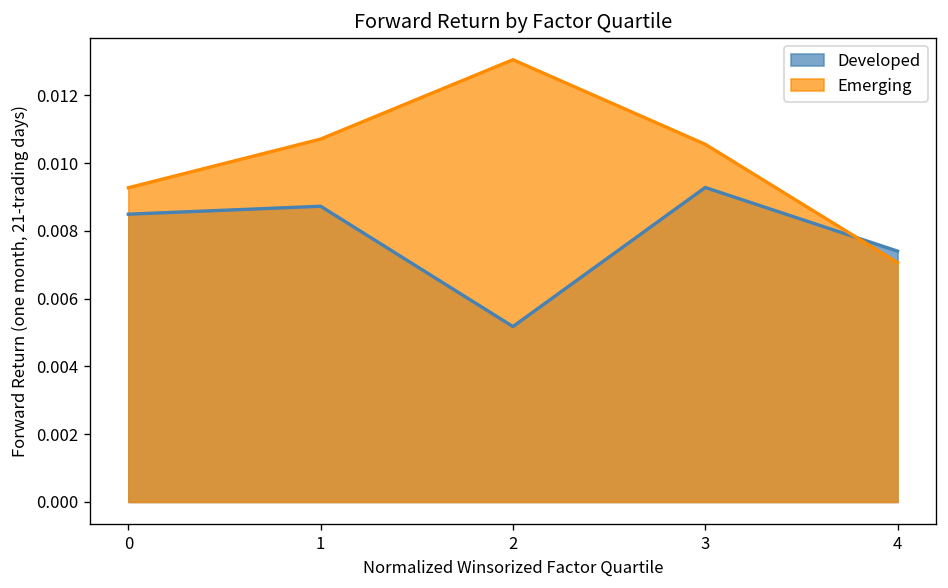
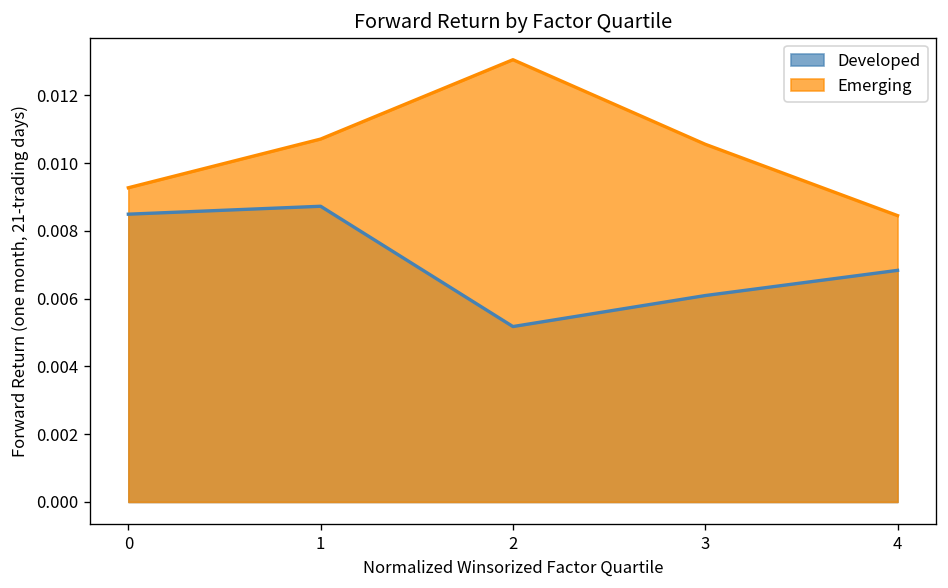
Developed, 3: 0.0093 -> 0.0061
Developed, 4: 0.0074 -> 0.0068
Emerging, 4: 0.0071 -> 0.0084
